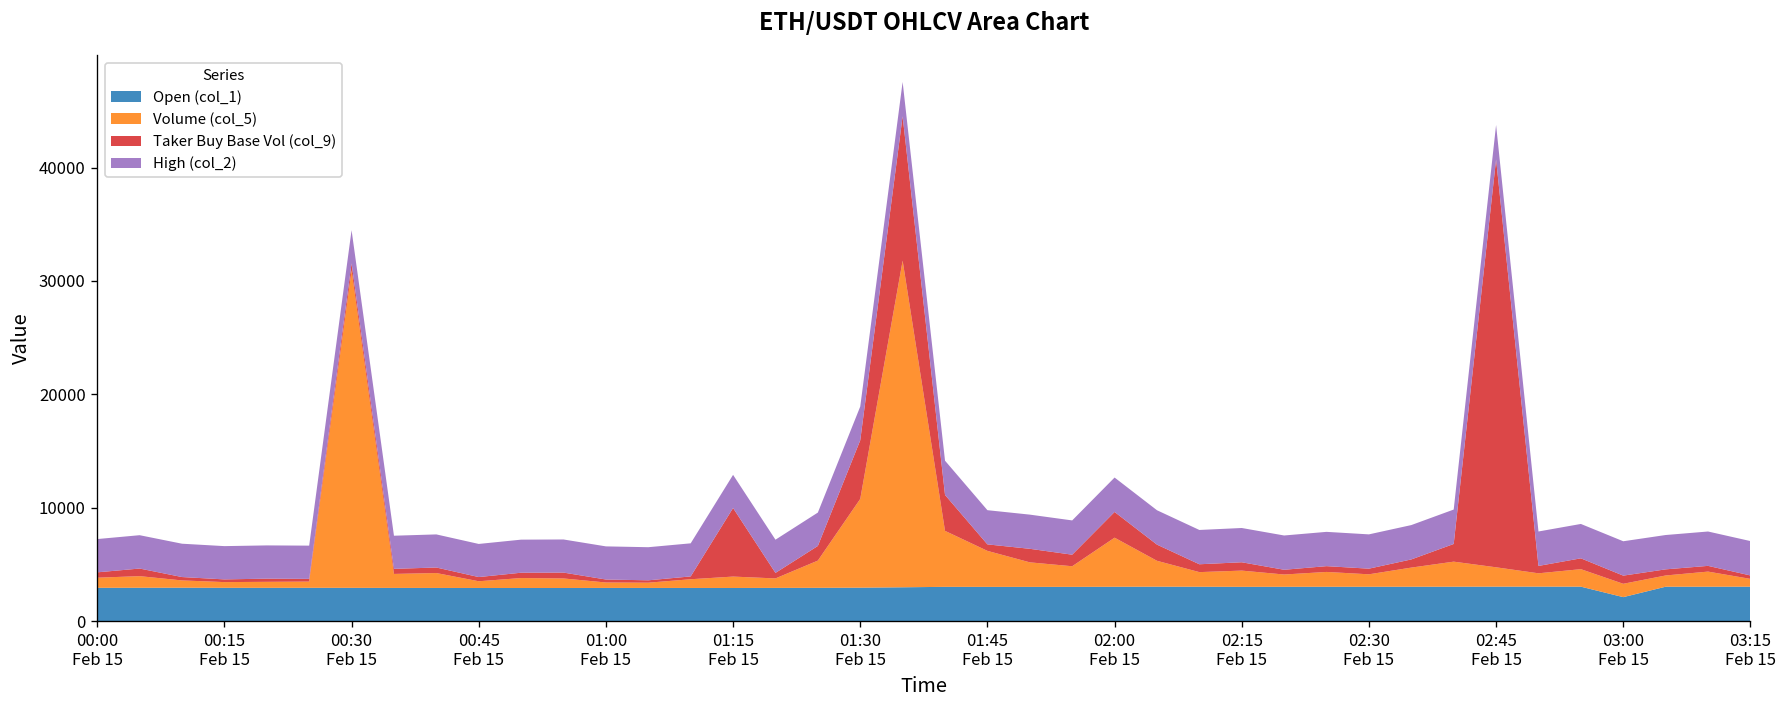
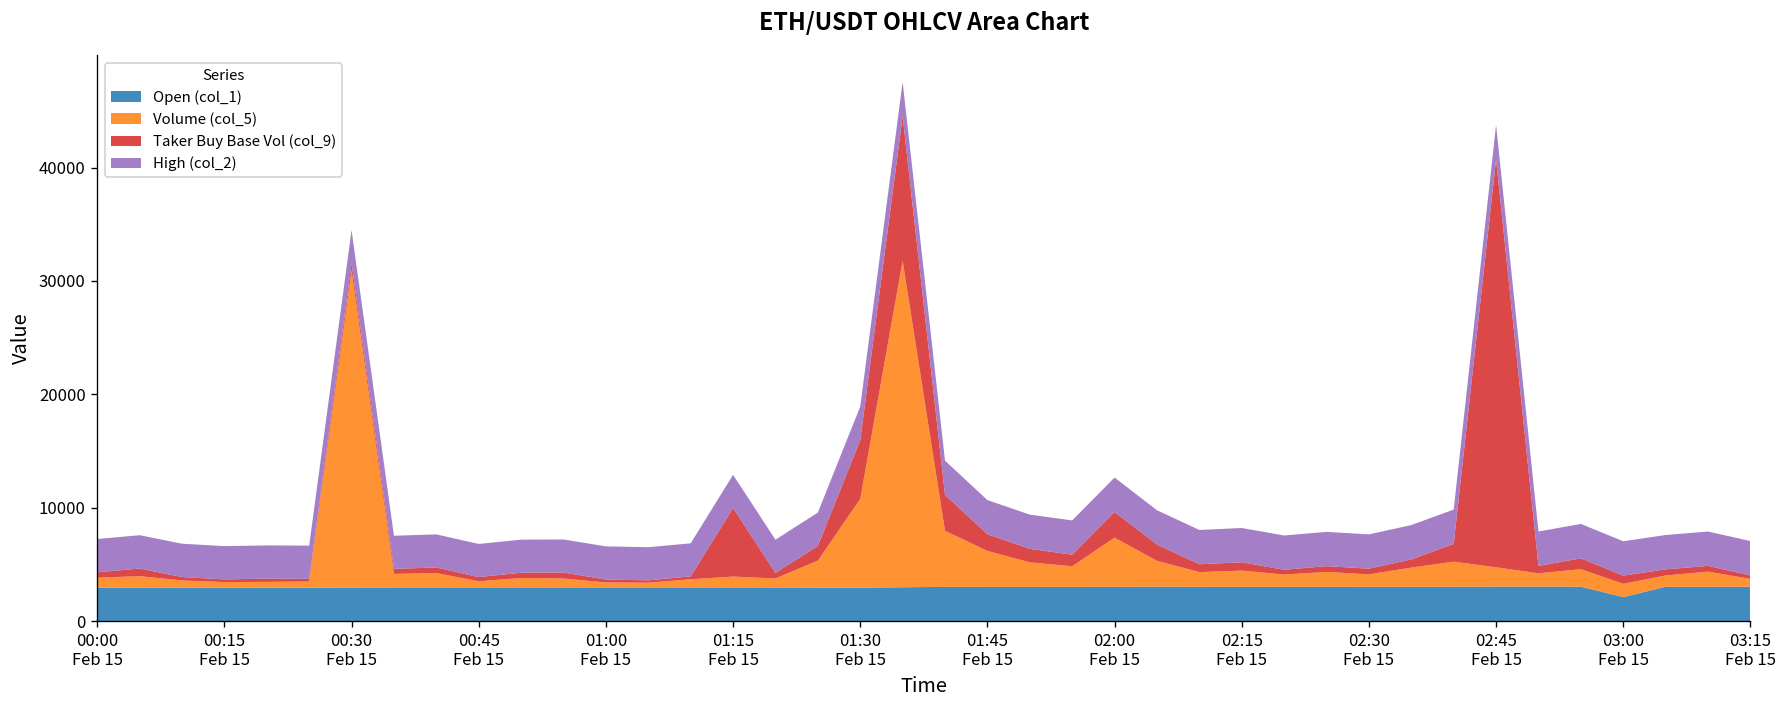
Taker Buy Base Vol (col_9), 01:45 Feb 15: 600 -> 1500
